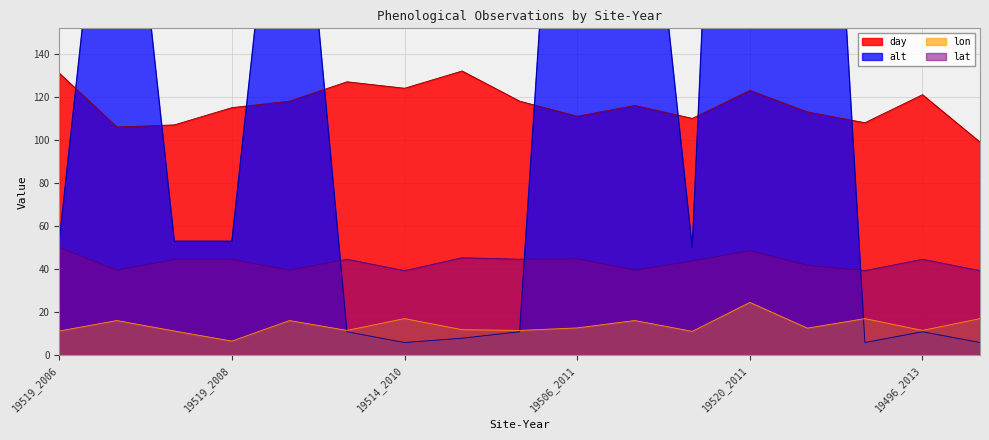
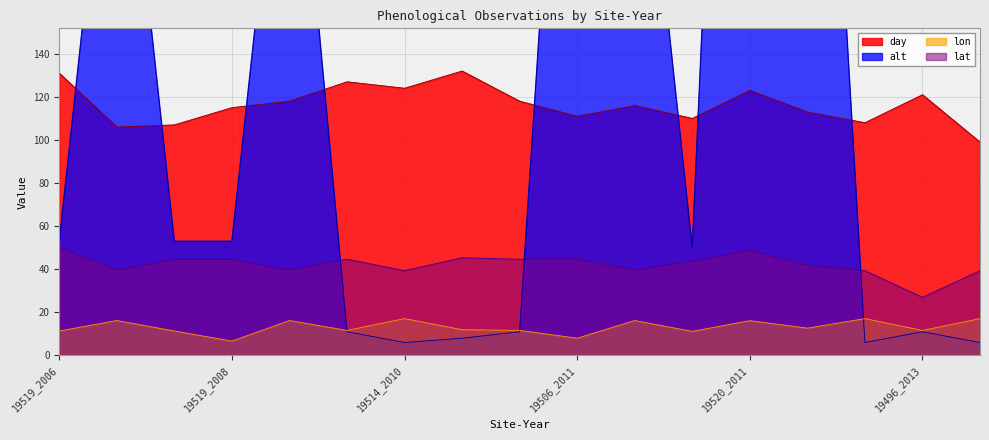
lon, 19506_2011: 13 -> 8
lon, 19520_2011: 25 -> 16
lat, 19496_2013: 45 -> 27
